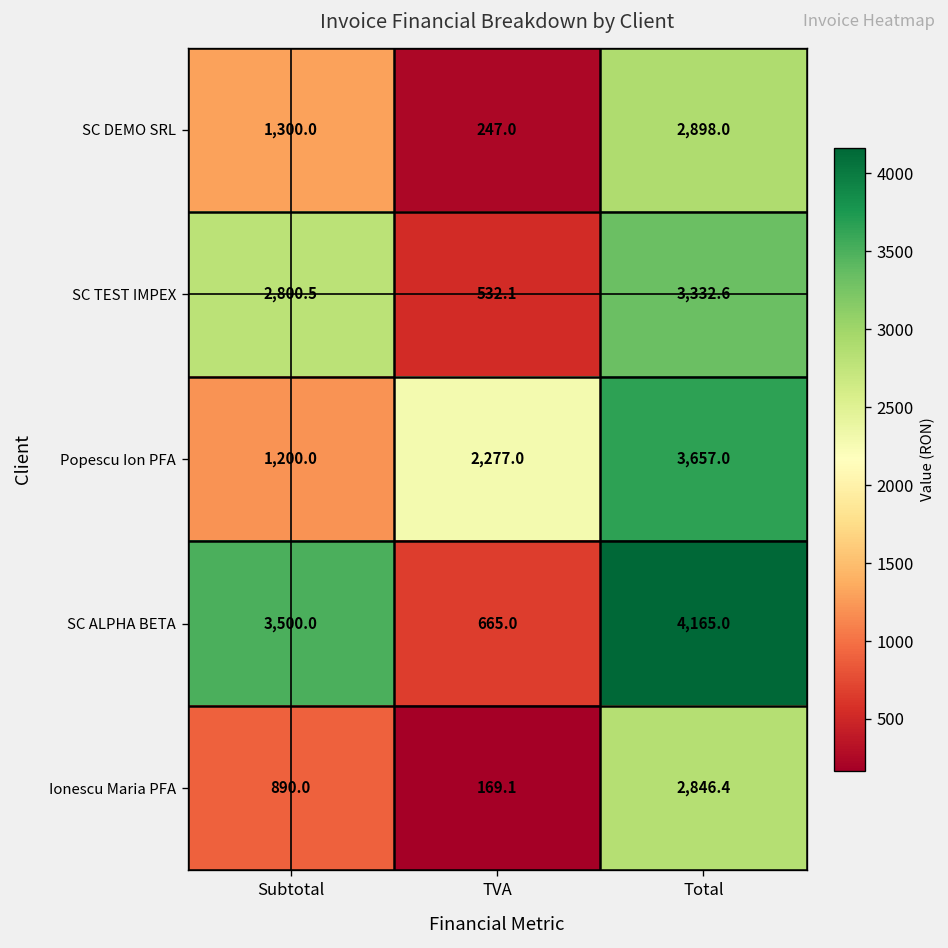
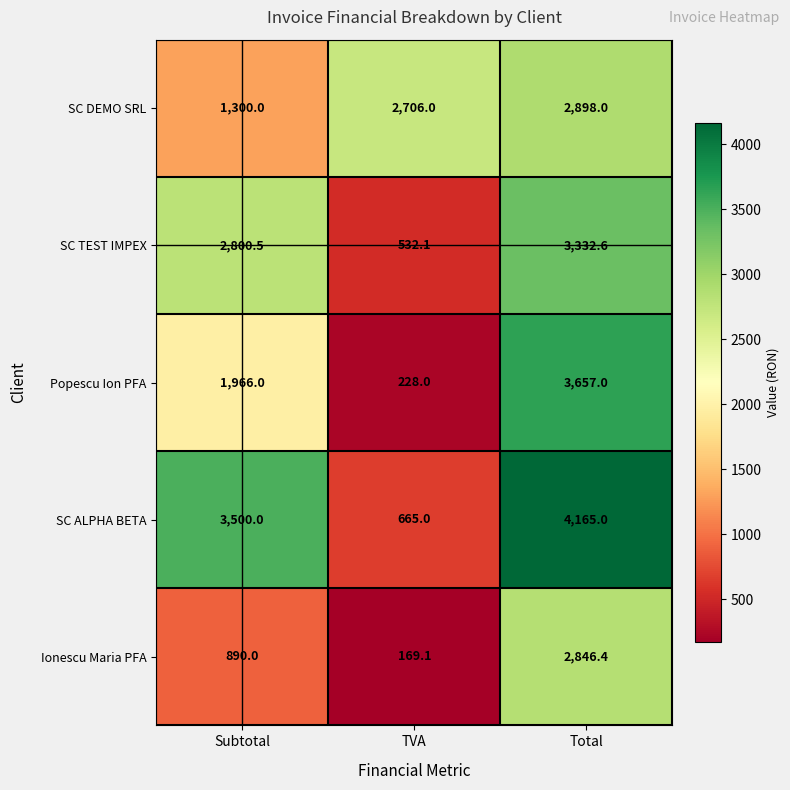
SC DEMO SRL, TVA: 247.0 -> 2,706.0
Popescu Ion PFA, Subtotal: 1,200.0 -> 1,966.0
Popescu Ion PFA, TVA: 2,277.0 -> 228.0
